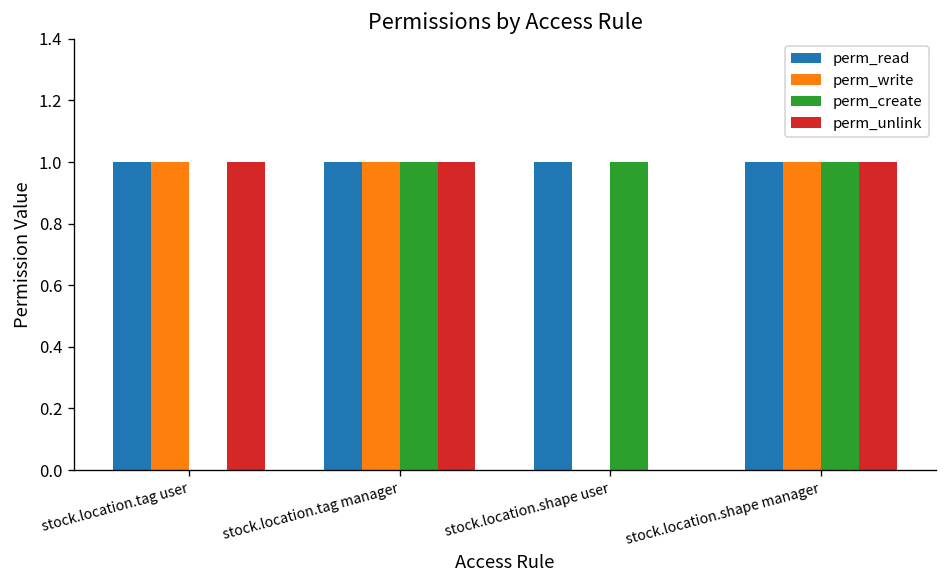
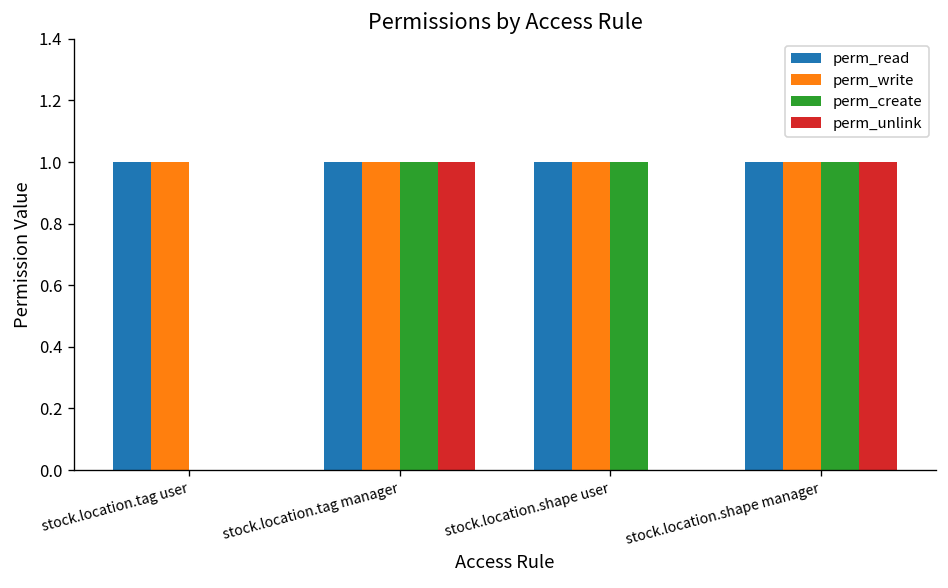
perm_unlink, stock.location.tag user: 1 -> 0
perm_write, stock.location.shape user: 0 -> 1
